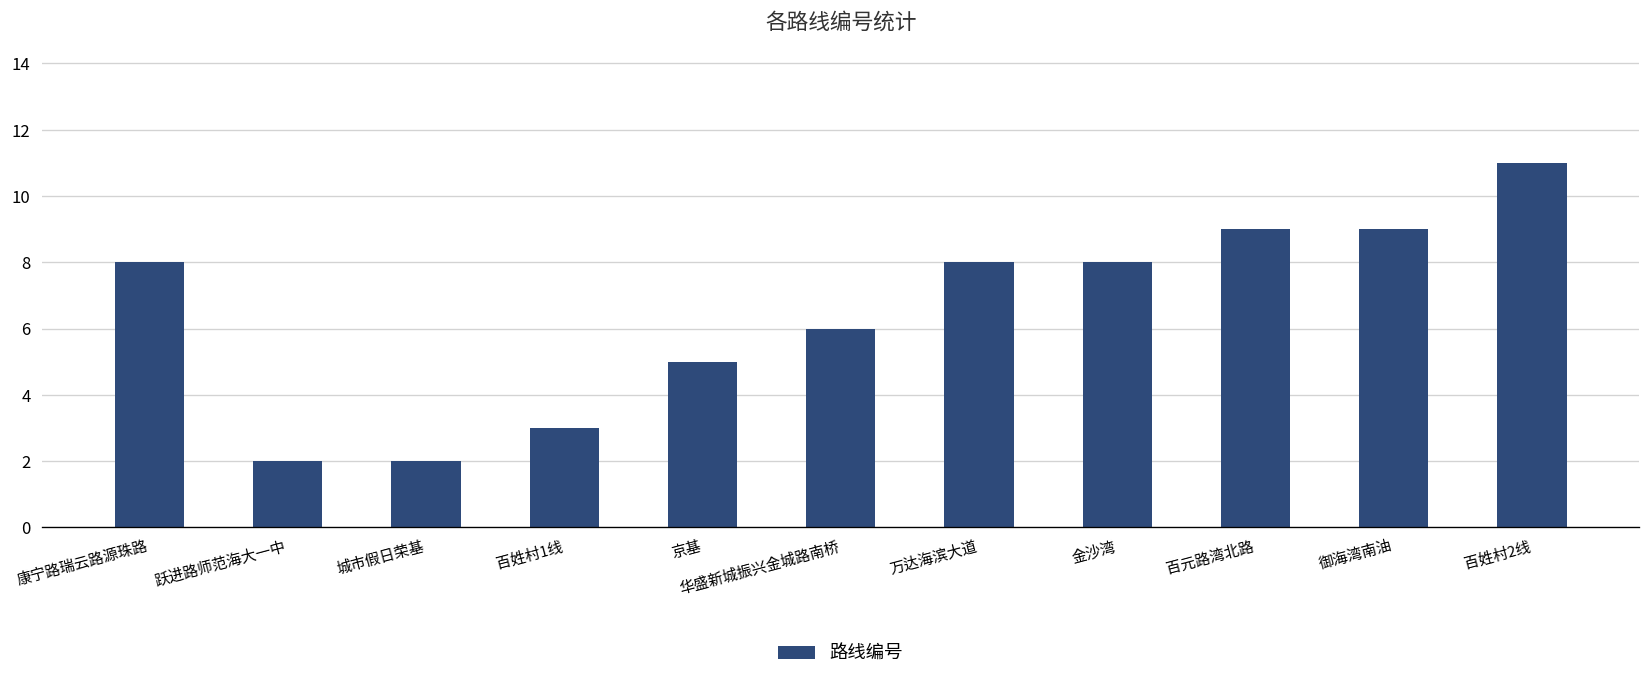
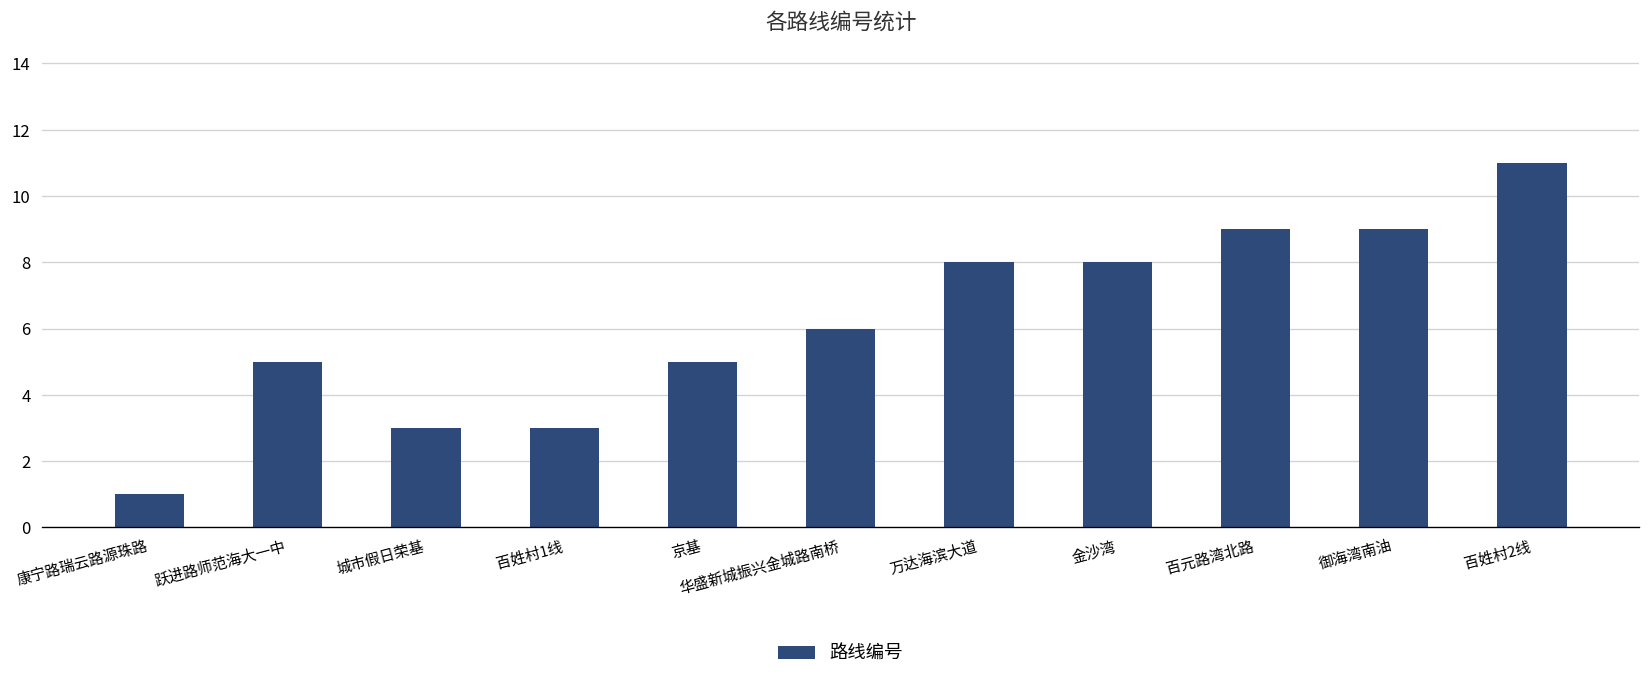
康宁路瑞云路源珠路: 8 -> 1
跃进路师范海大一中: 2 -> 5
城市假日荣基: 2 -> 3
